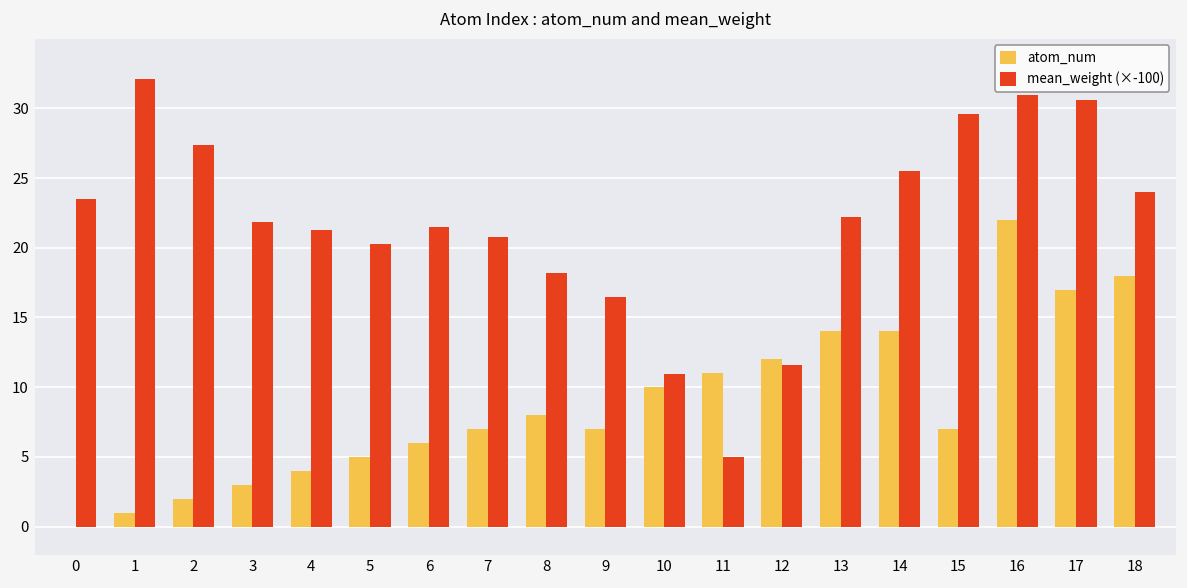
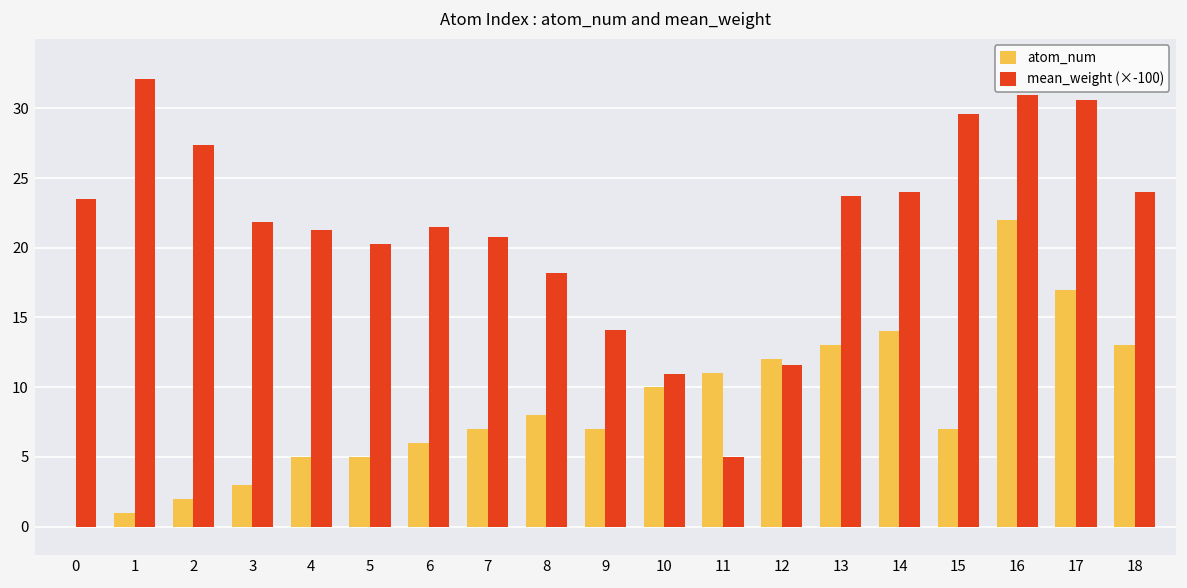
atom_num, 4: 4 -> 5
mean_weight (×-100), 9: 16.5 -> 14.1
atom_num, 13: 14 -> 13
mean_weight (×-100), 13: 22.2 -> 23.7
mean_weight (×-100), 14: 25.5 -> 24.0
atom_num, 18: 18 -> 13
